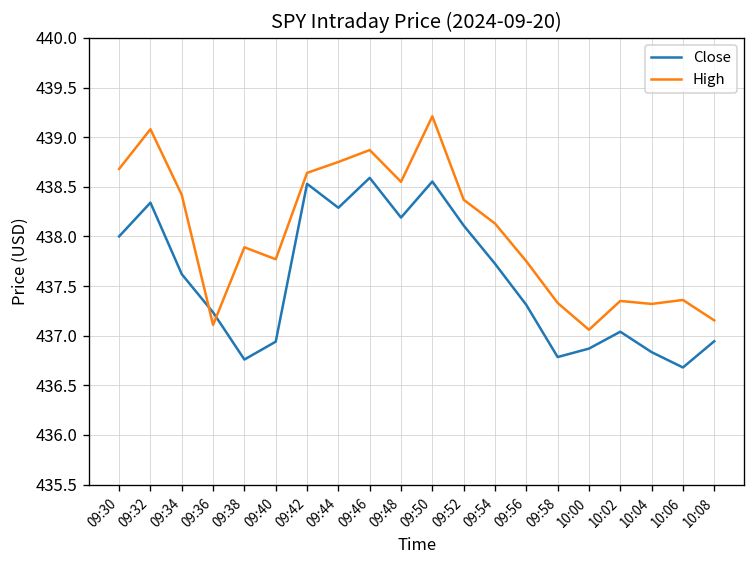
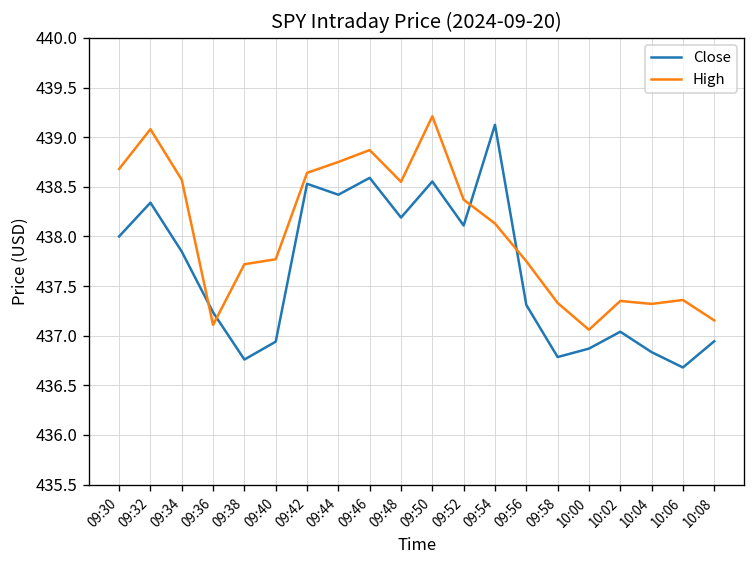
Close, 09:34: 437.6 -> 437.8
High, 09:34: 438.4 -> 438.6
High, 09:38: 437.9 -> 437.7
Close, 09:44: 438.3 -> 438.4
Close, 09:54: 437.7 -> 439.1
